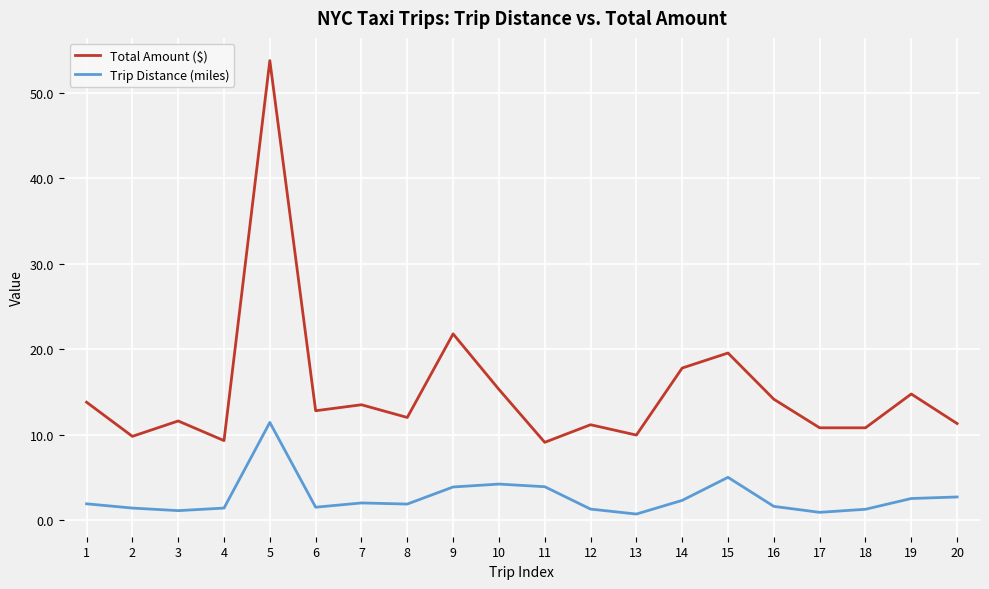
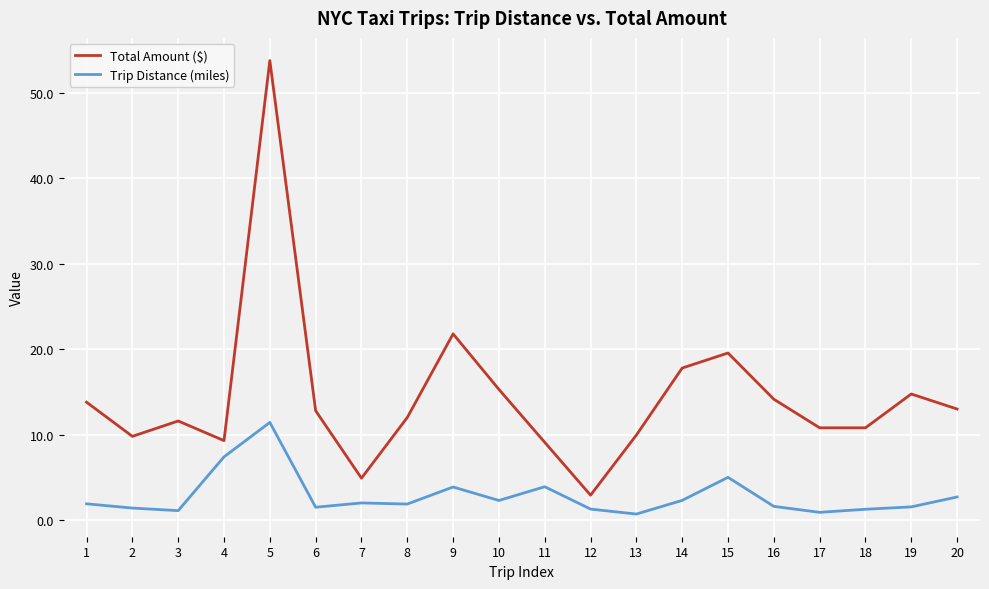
Trip Distance (miles), 4: 1 -> 7
Total Amount ($), 7: 14 -> 5
Trip Distance (miles), 10: 4 -> 2
Total Amount ($), 12: 11 -> 3
Trip Distance (miles), 19: 3 -> 2
Total Amount ($), 20: 11 -> 13
